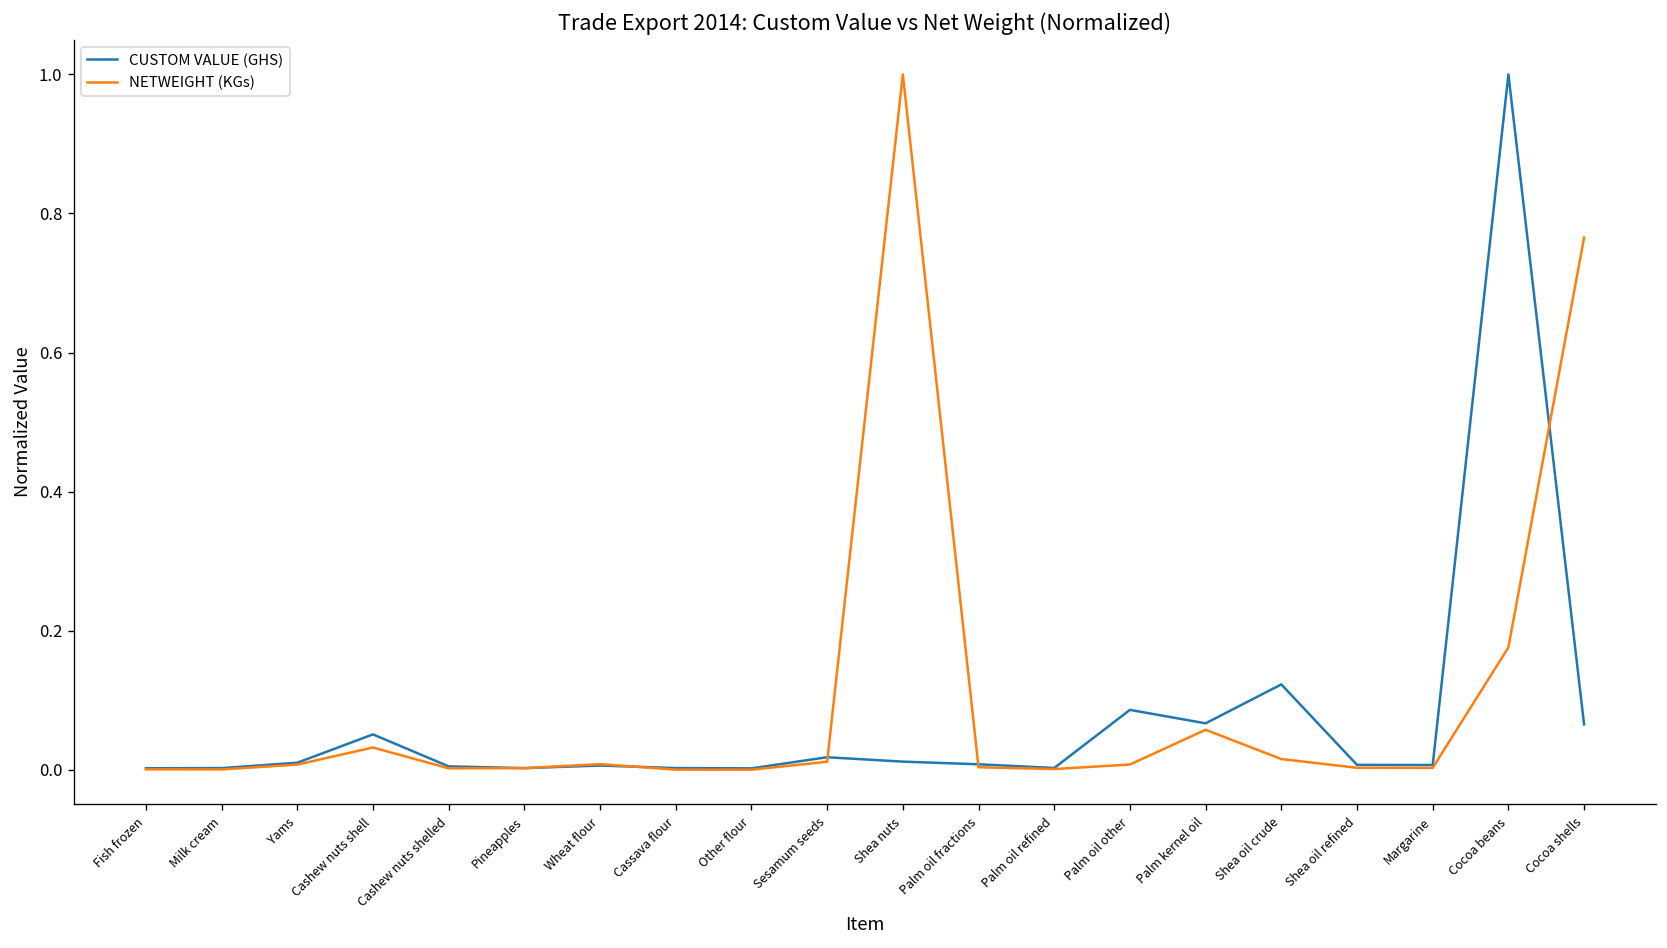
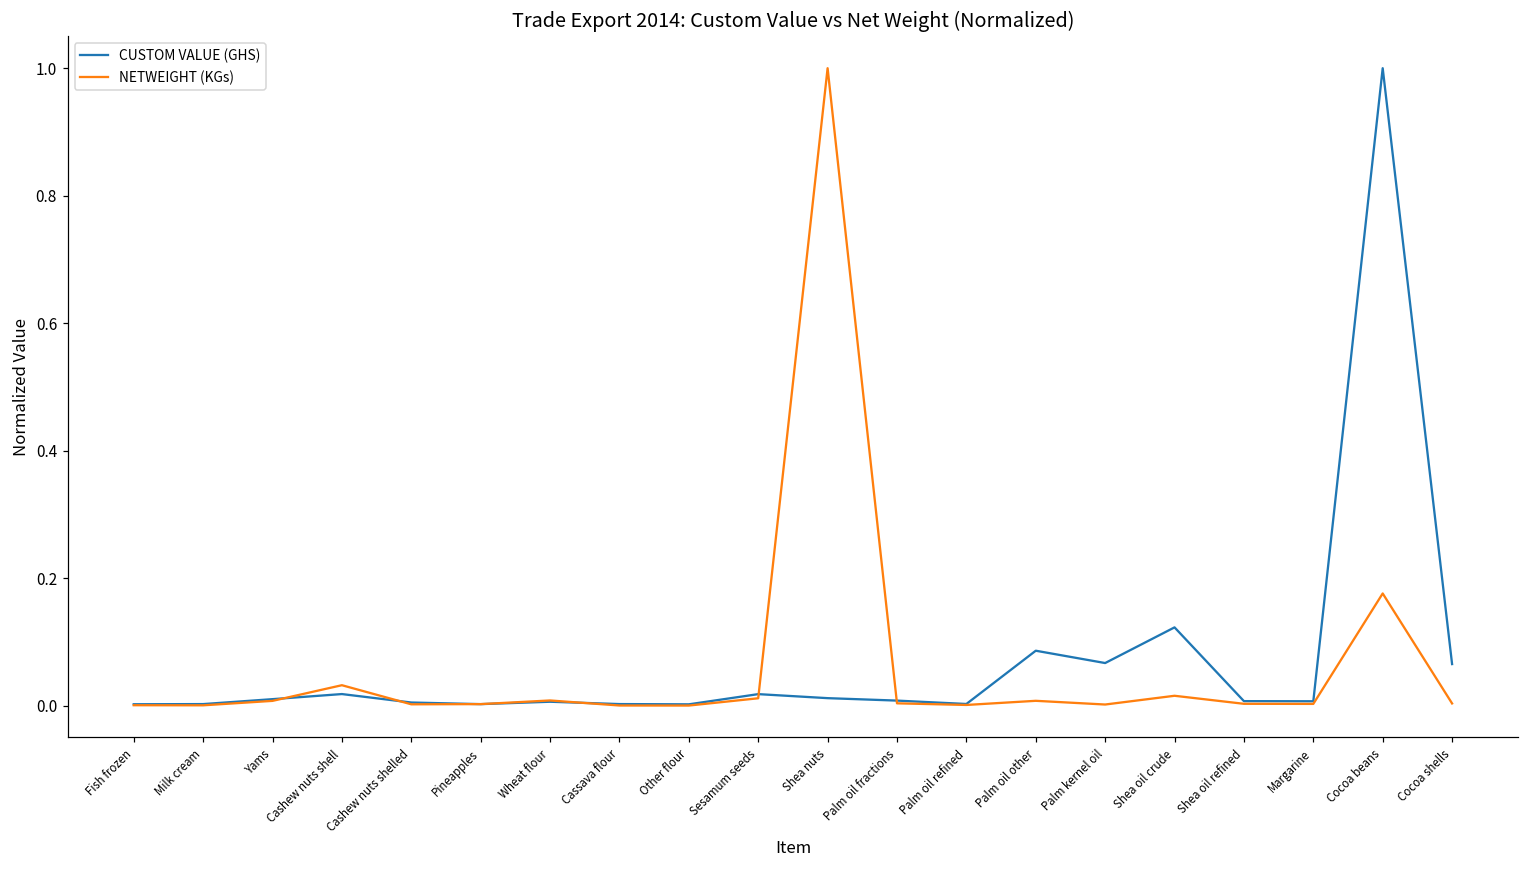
CUSTOM VALUE (GHS), Cashew nuts shell: 0.05 -> 0.02
NETWEIGHT (KGs), Palm kernel oil: 0.06 -> 0.00
NETWEIGHT (KGs), Cocoa shells: 0.77 -> 0.00
